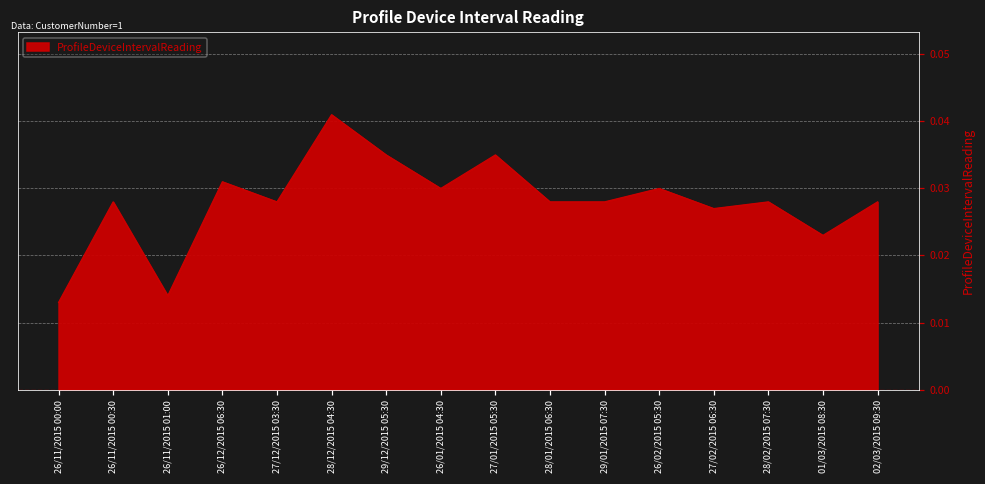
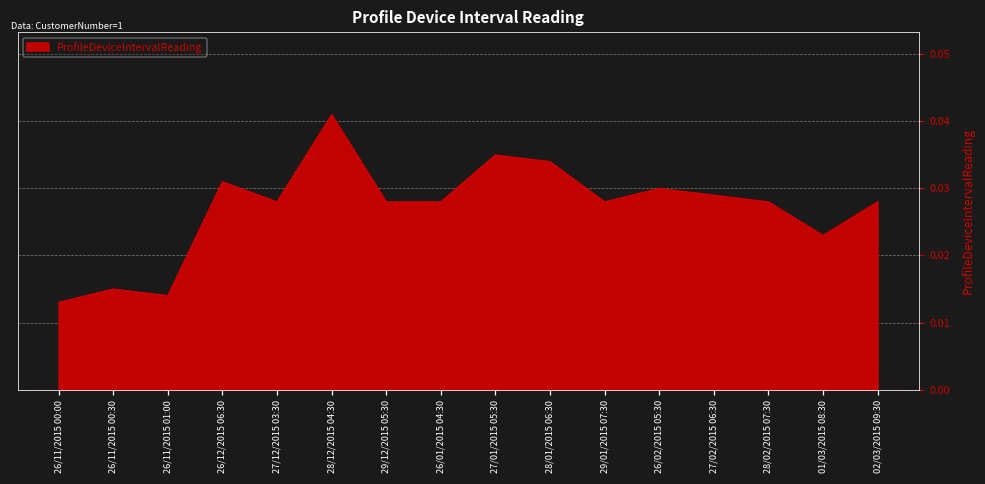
26/11/2015 00:30: 0.028 -> 0.015
29/12/2015 05:30: 0.035 -> 0.028
26/01/2015 04:30: 0.030 -> 0.028
28/01/2015 06:30: 0.028 -> 0.034
27/02/2015 06:30: 0.027 -> 0.029
